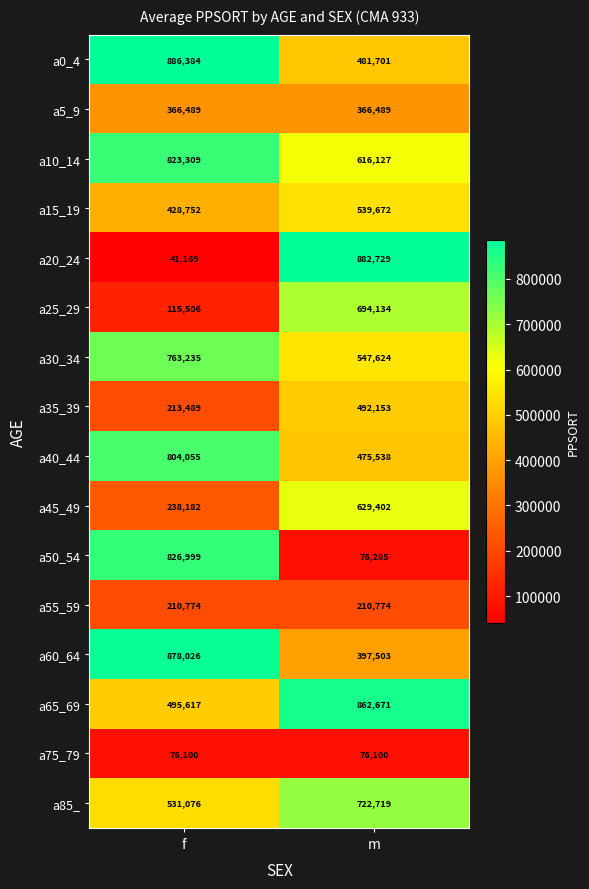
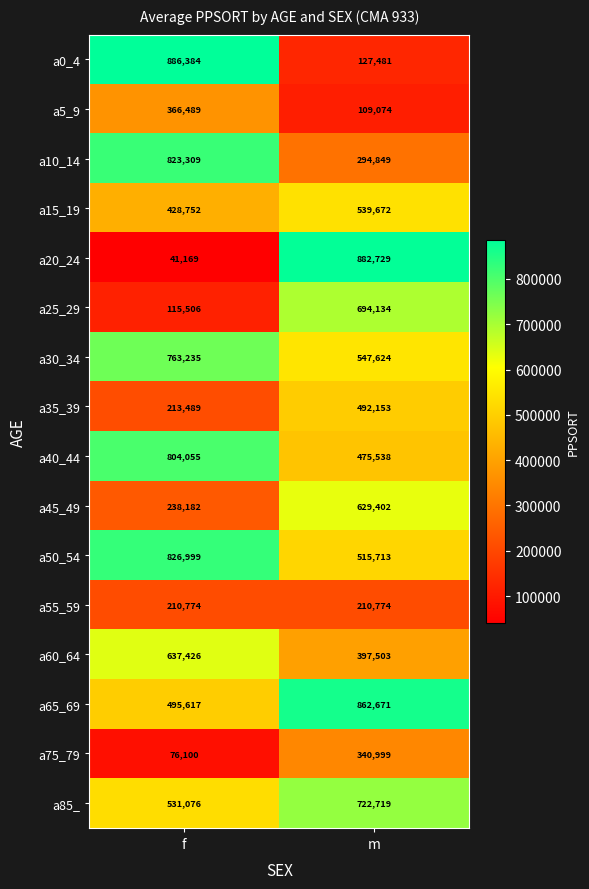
a0_4, m: 481,701 -> 127,481
a5_9, m: 366,489 -> 109,074
a10_14, m: 616,127 -> 294,849
a50_54, m: 76,285 -> 515,713
a60_64, f: 878,026 -> 637,426
a75_79, m: 76,100 -> 340,999
